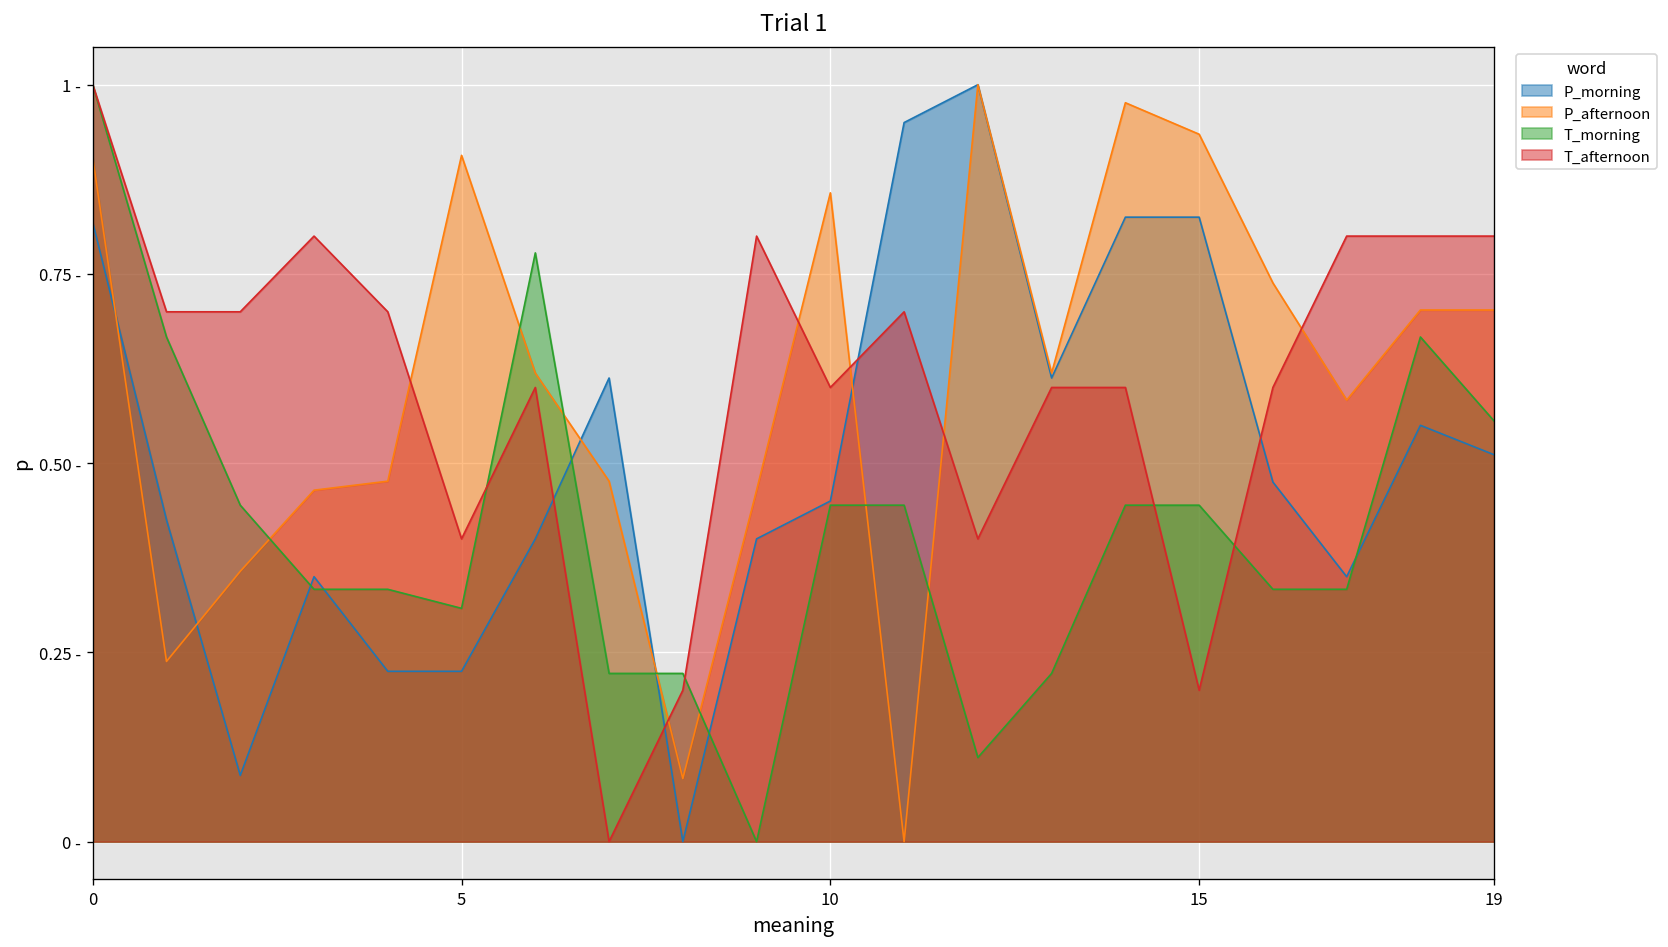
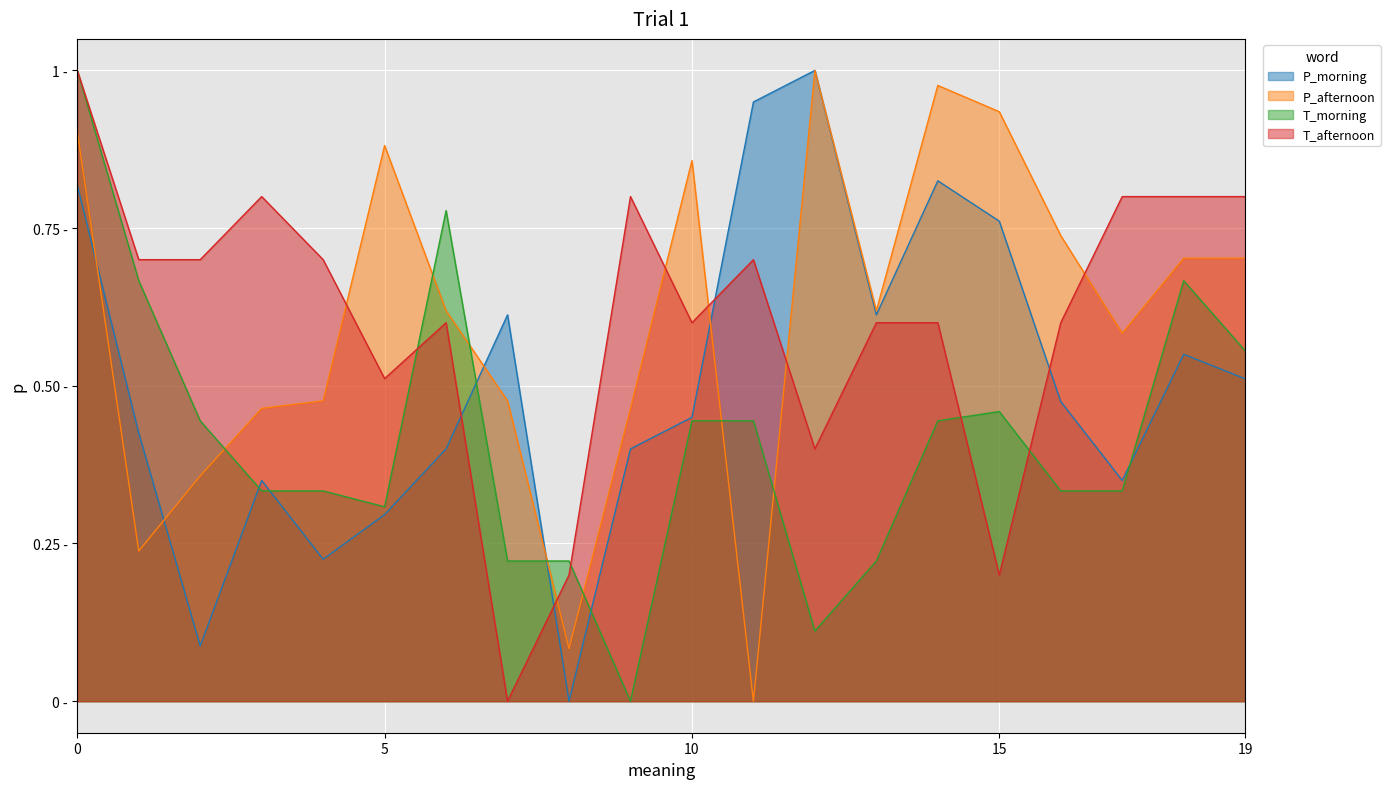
P_morning, 5: 0.22 - -> 0.30 -
P_afternoon, 5: 0.91 - -> 0.88 -
T_afternoon, 5: 0.40 - -> 0.51 -
P_morning, 15: 0.83 - -> 0.76 -
T_morning, 15: 0.44 - -> 0.46 -
